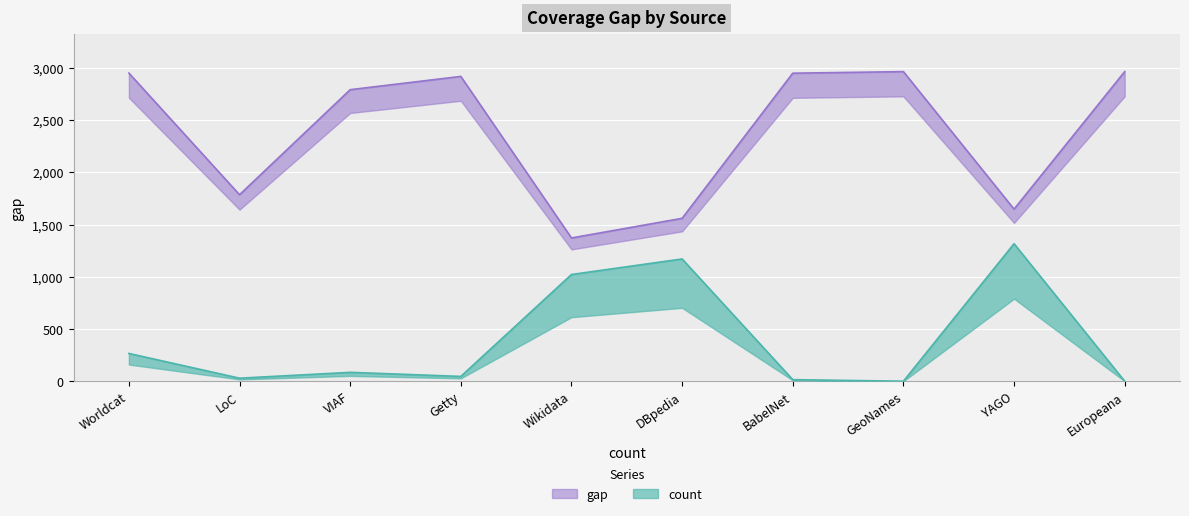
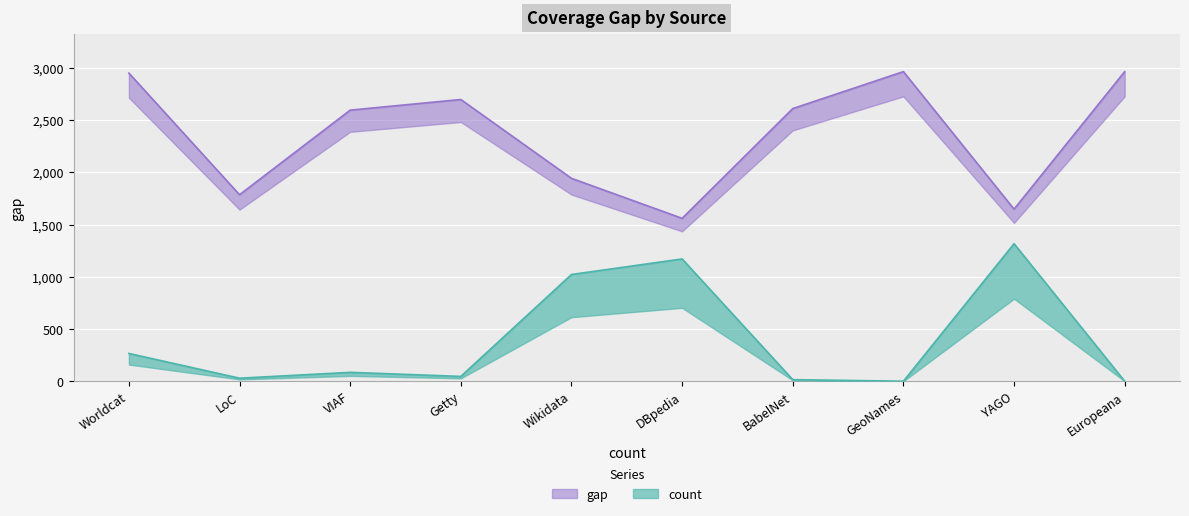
gap, VIAF: 2,790 -> 2,600
gap, Getty: 2,920 -> 2,700
gap, Wikidata: 1,370 -> 1,940
gap, BabelNet: 2,950 -> 2,610
